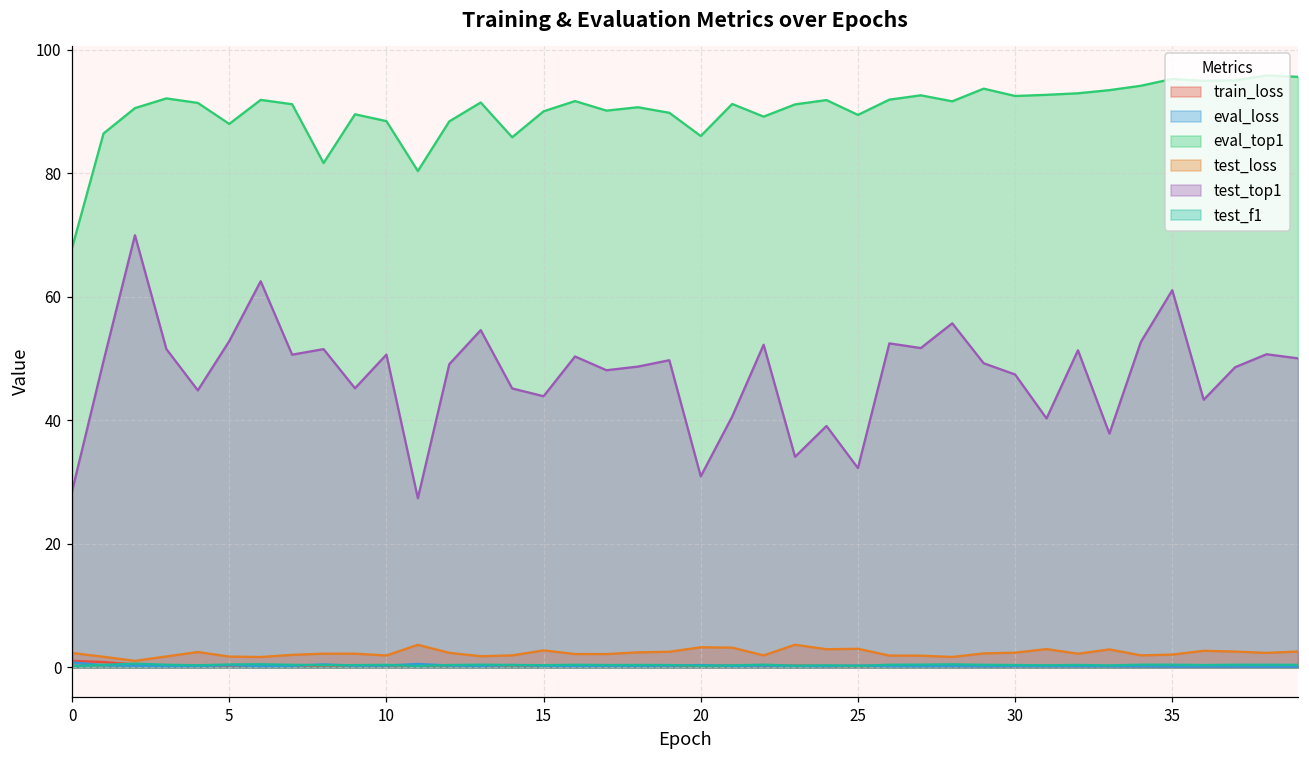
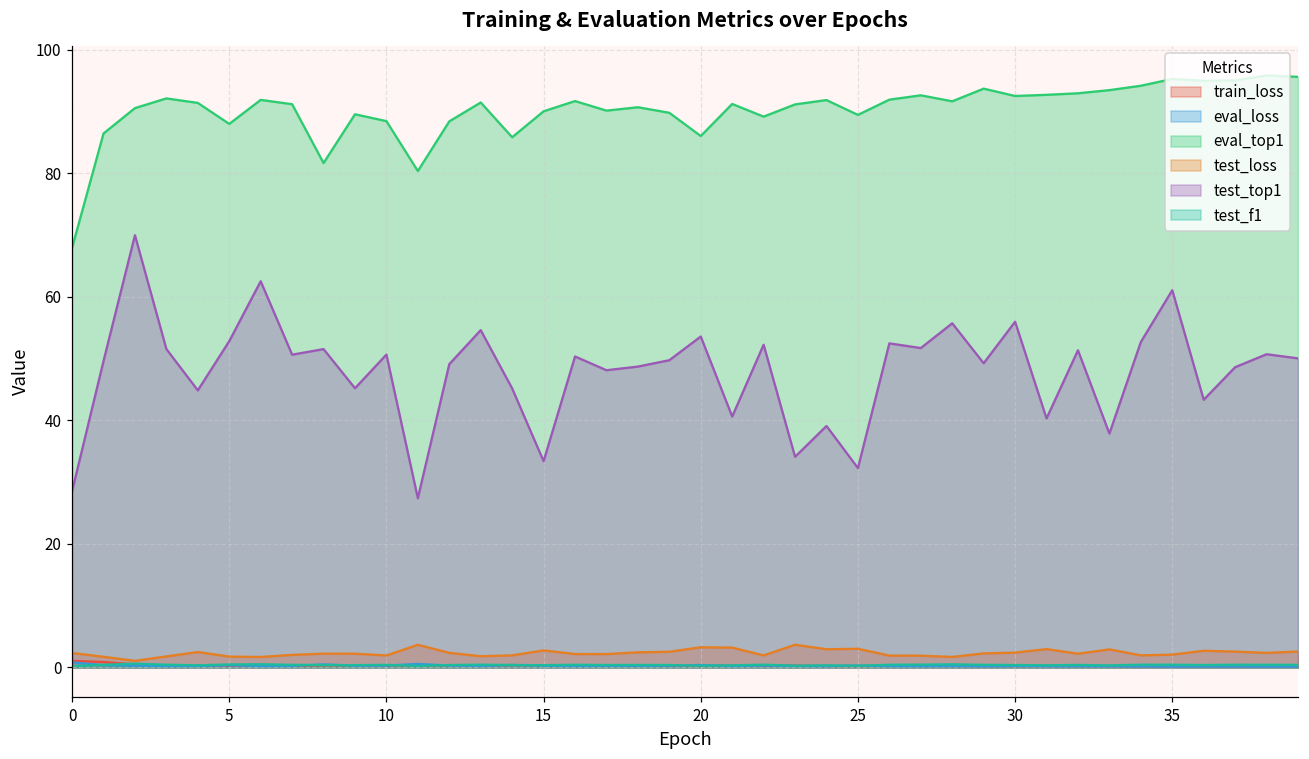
test_top1, 15: 44 -> 33
test_top1, 20: 31 -> 54
test_top1, 30: 47 -> 56
